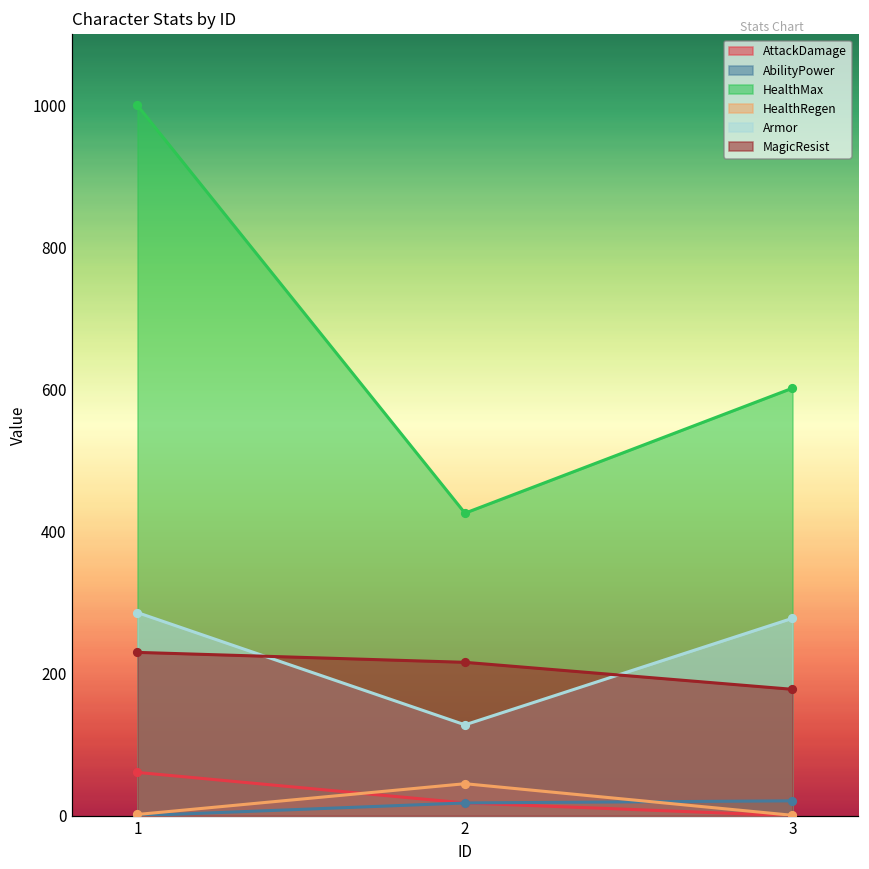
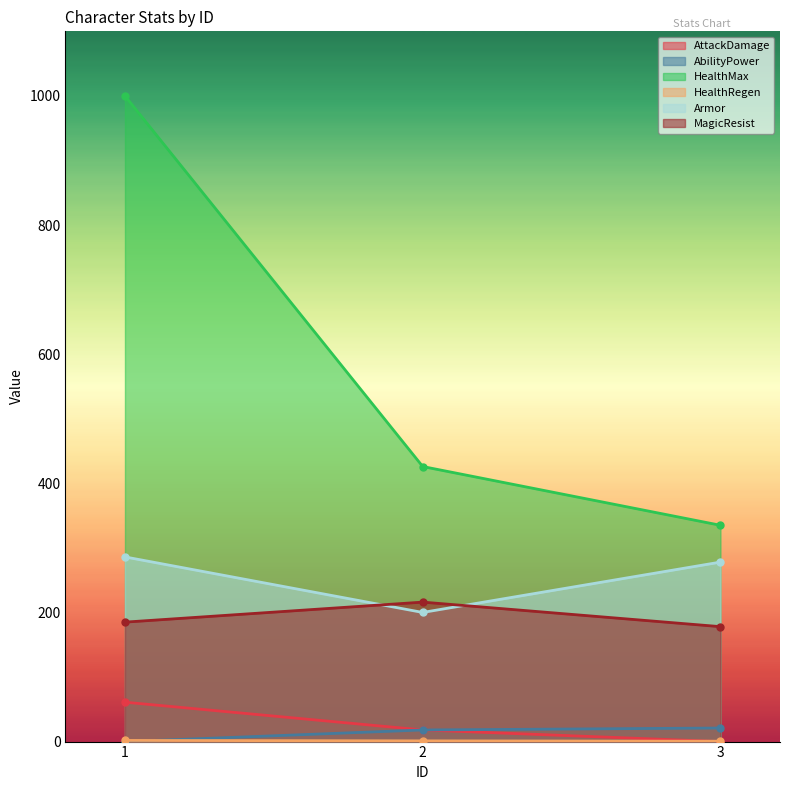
MagicResist, 1: 230 -> 190
HealthRegen, 2: 50 -> 0
Armor, 2: 130 -> 200
HealthMax, 3: 600 -> 340
